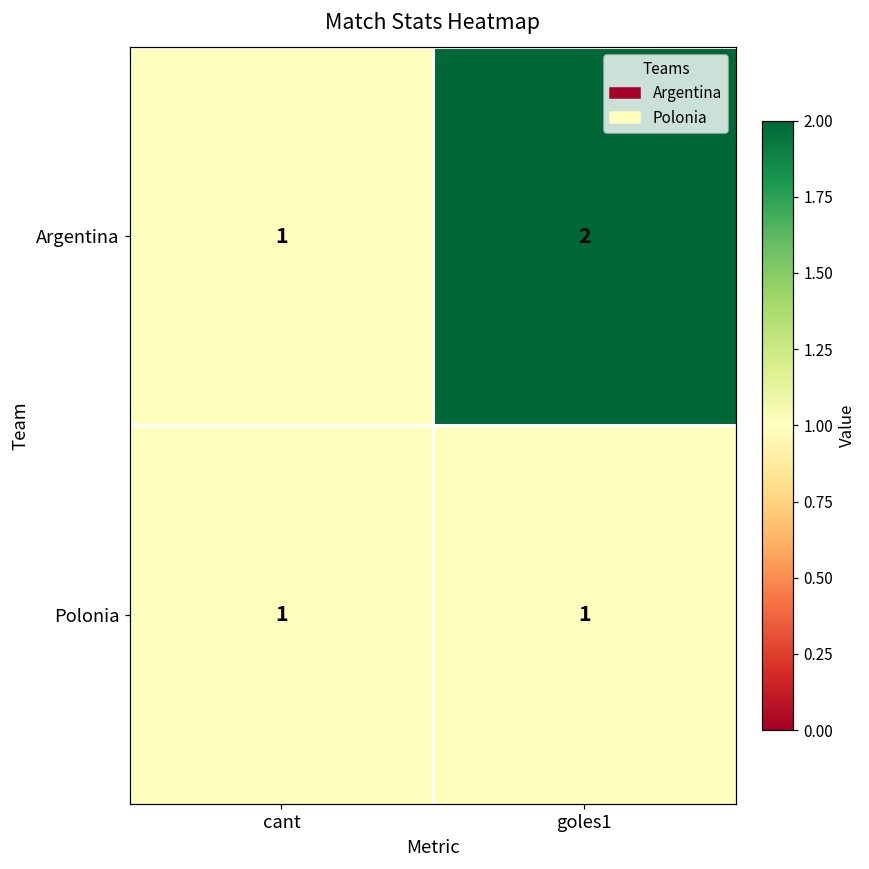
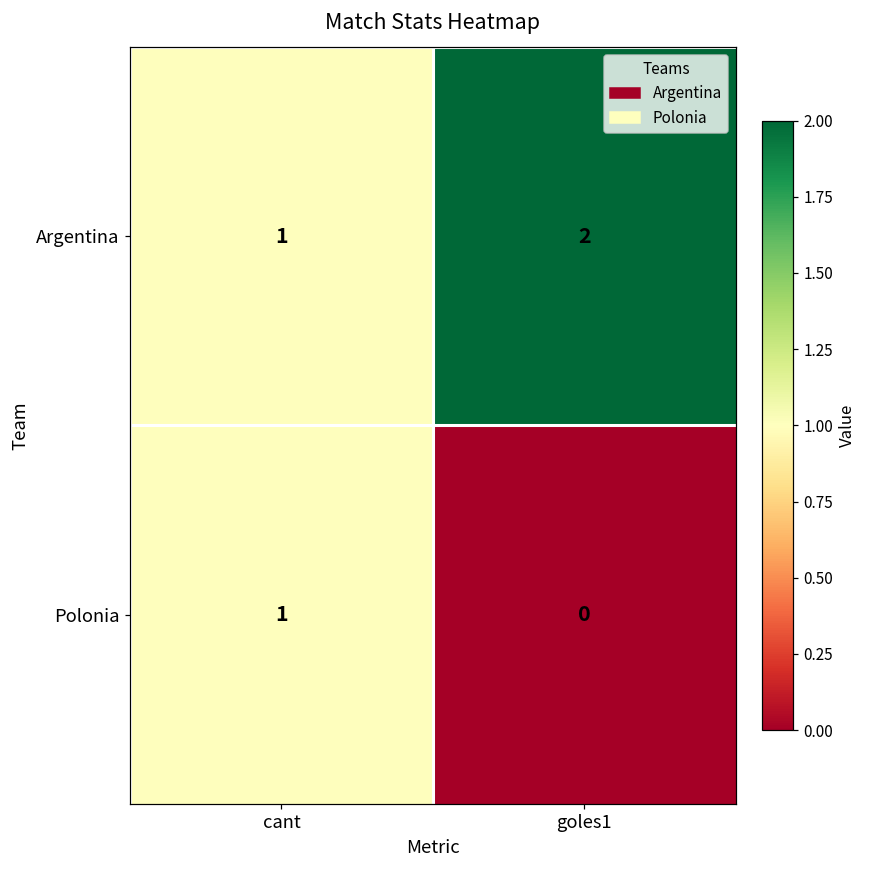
Polonia, goles1: 1 -> 0
